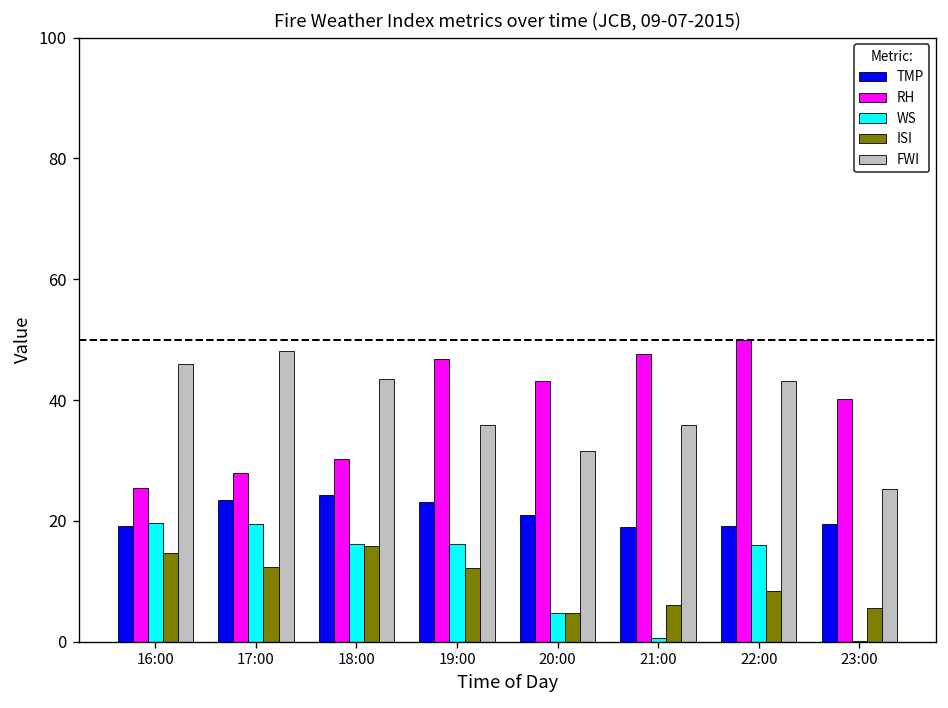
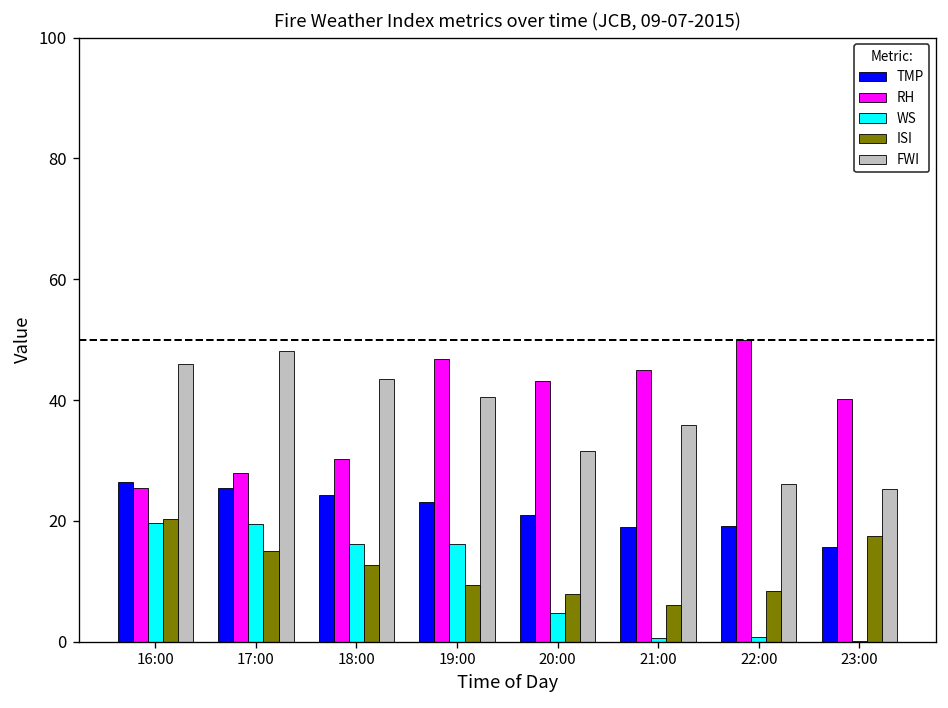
TMP, 16:00: 19 -> 26
ISI, 16:00: 15 -> 20
TMP, 17:00: 23 -> 26
ISI, 17:00: 12 -> 15
ISI, 18:00: 16 -> 13
ISI, 19:00: 12 -> 9
FWI, 19:00: 36 -> 40
ISI, 20:00: 5 -> 8
RH, 21:00: 48 -> 45
WS, 22:00: 16 -> 1
FWI, 22:00: 43 -> 26
TMP, 23:00: 19 -> 16
ISI, 23:00: 6 -> 18
